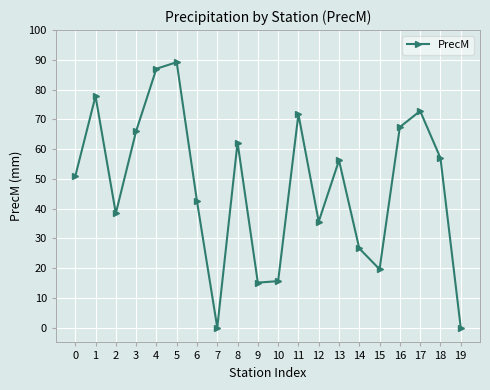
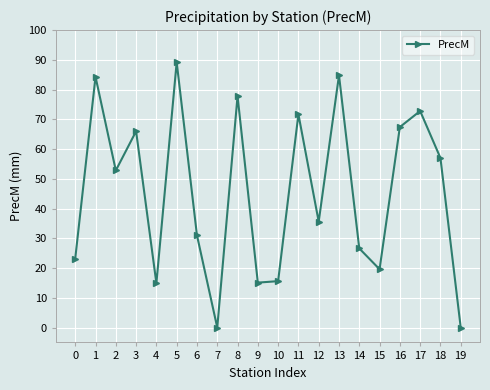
0: 51 -> 23
1: 78 -> 84
2: 38 -> 53
4: 87 -> 15
6: 43 -> 31
8: 62 -> 78
13: 56 -> 85
